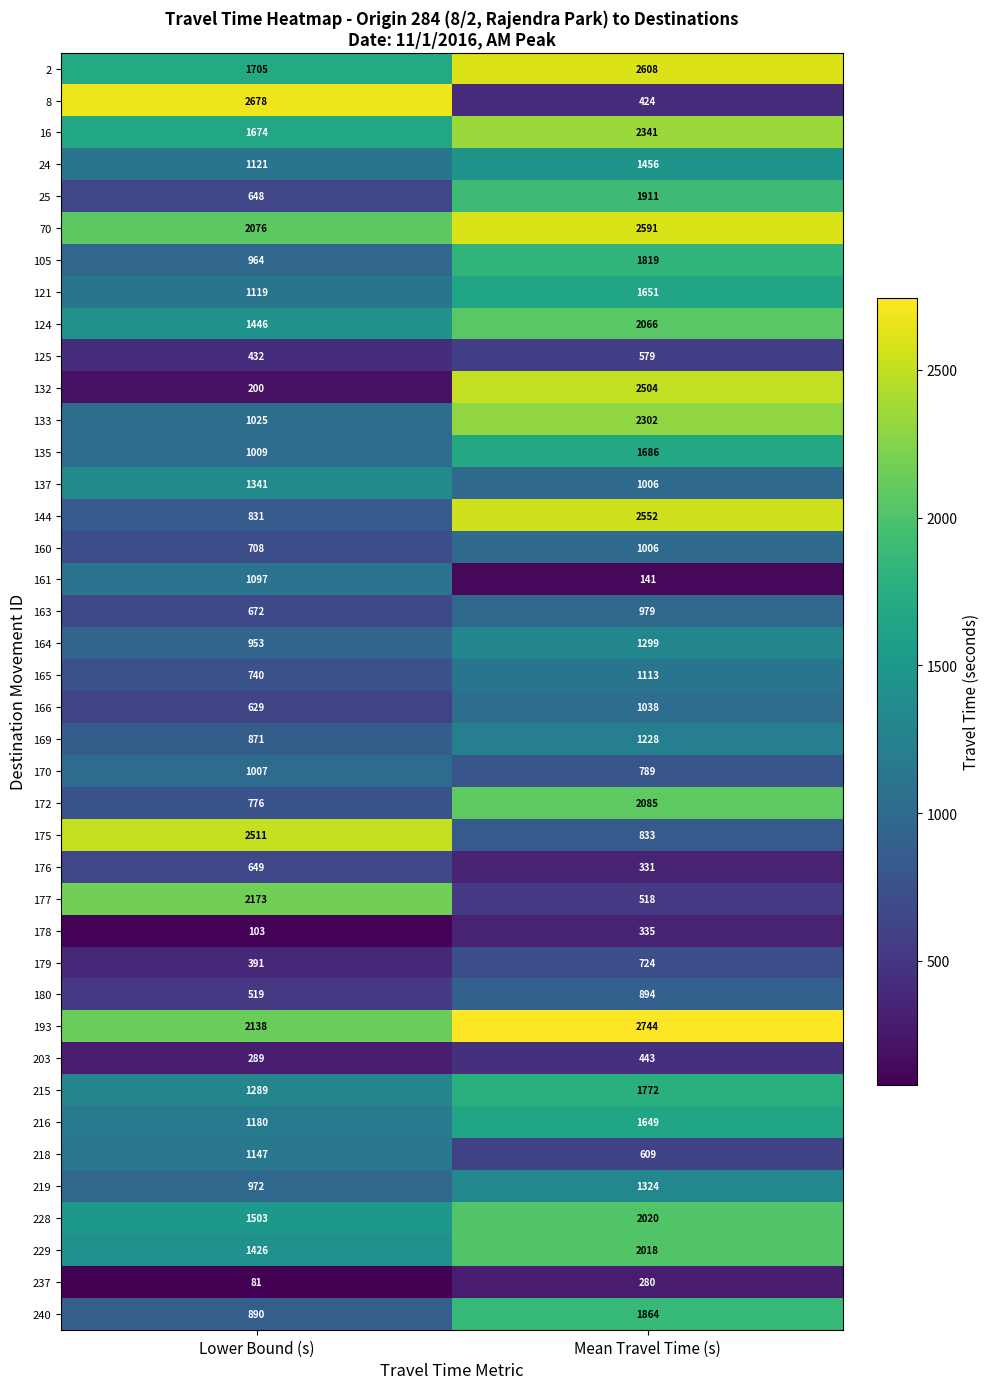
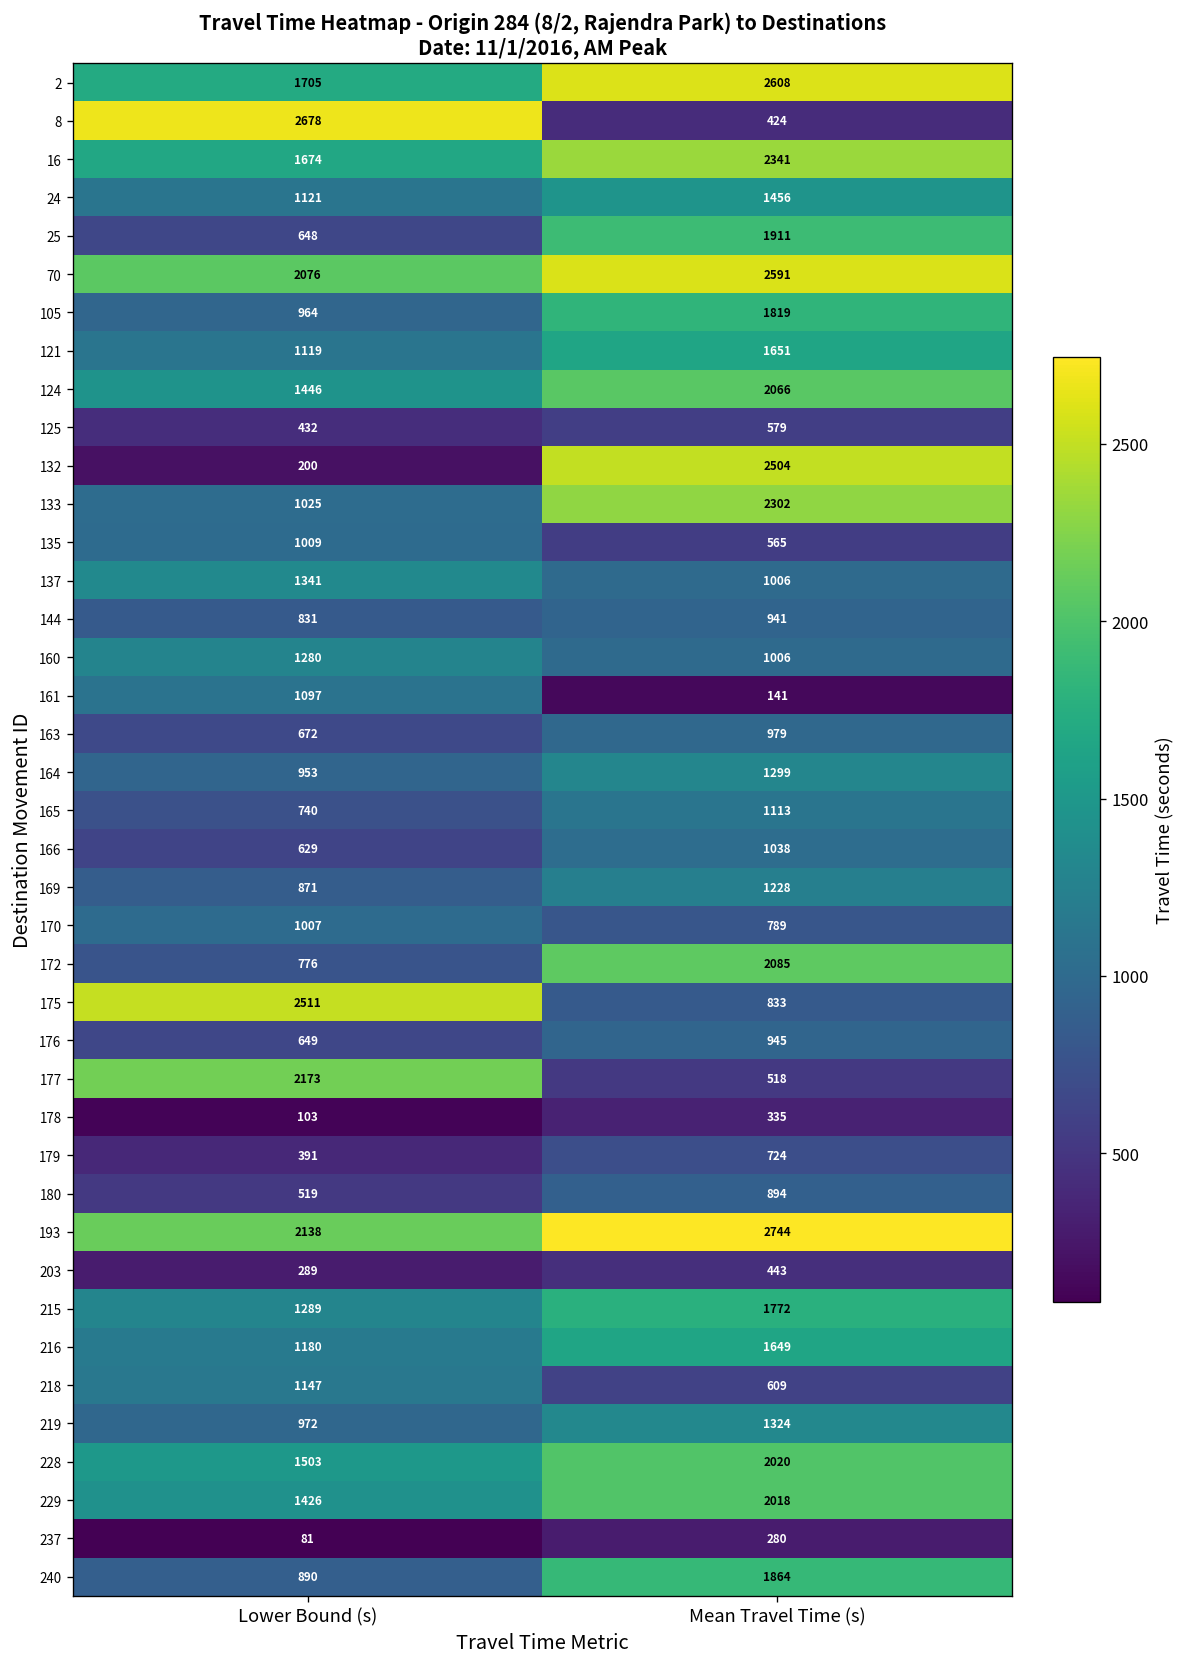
135, Mean Travel Time (s): 1686 -> 565
144, Mean Travel Time (s): 2552 -> 941
160, Lower Bound (s): 708 -> 1280
176, Mean Travel Time (s): 331 -> 945
